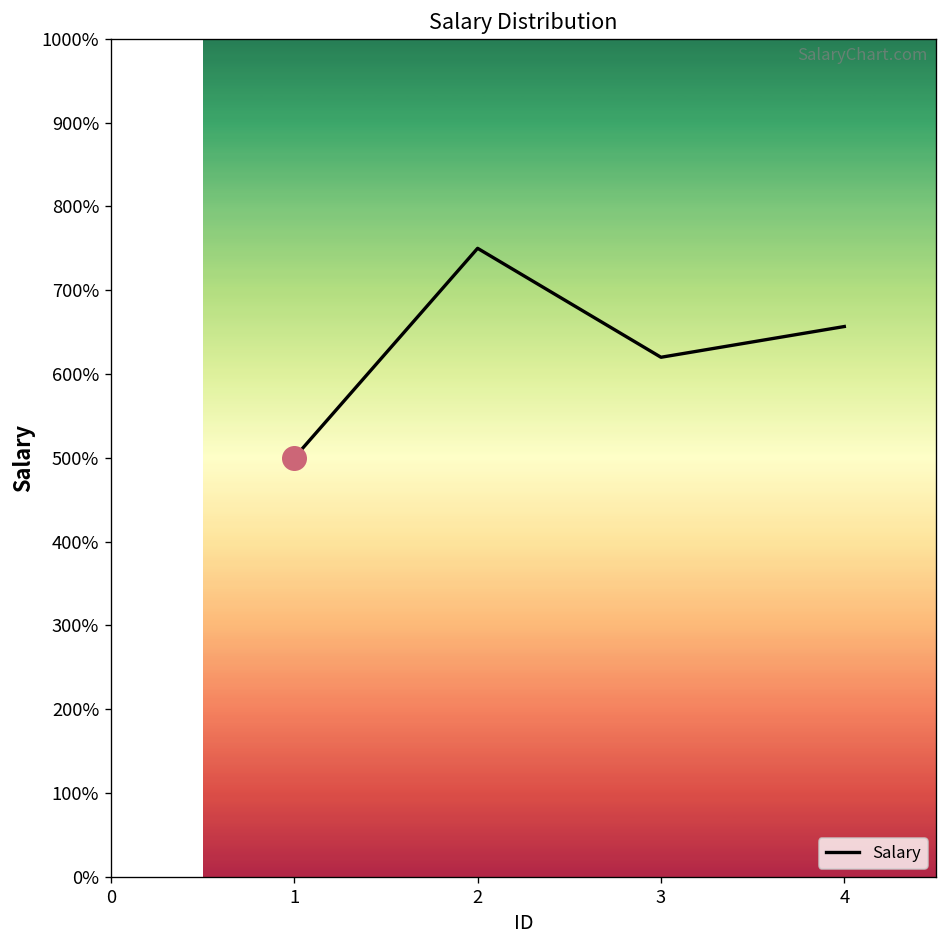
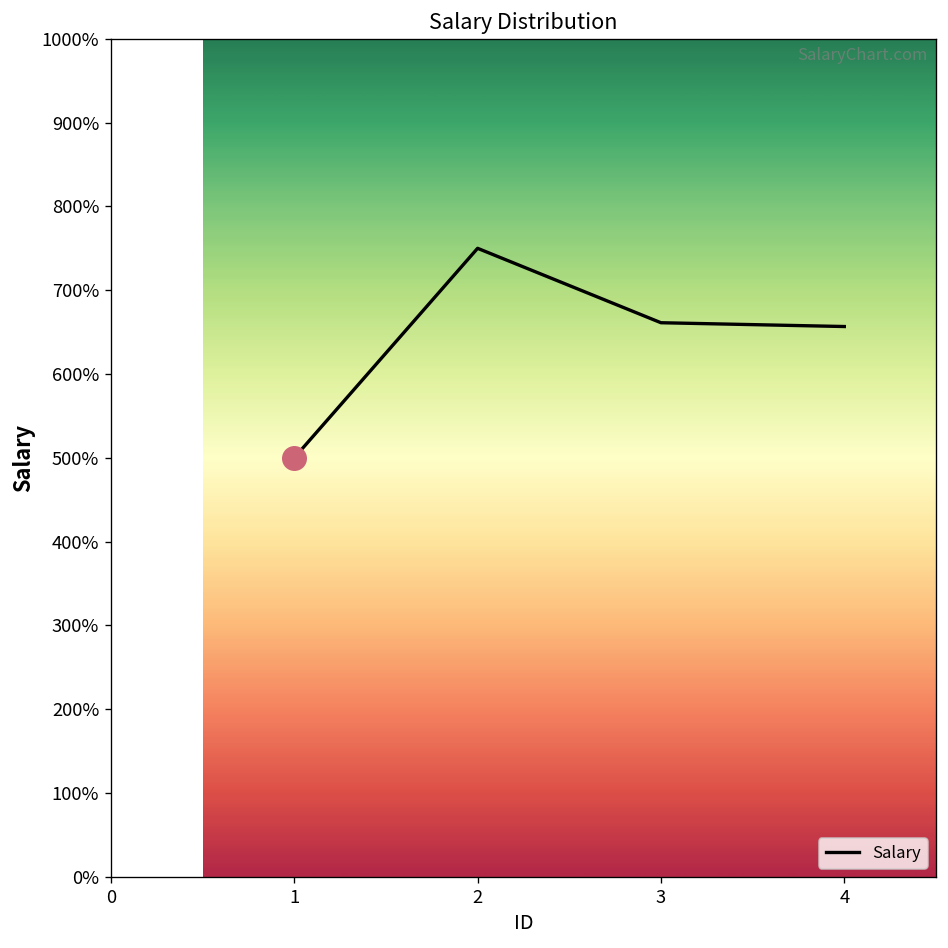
Salary, 3: 620% -> 660%
